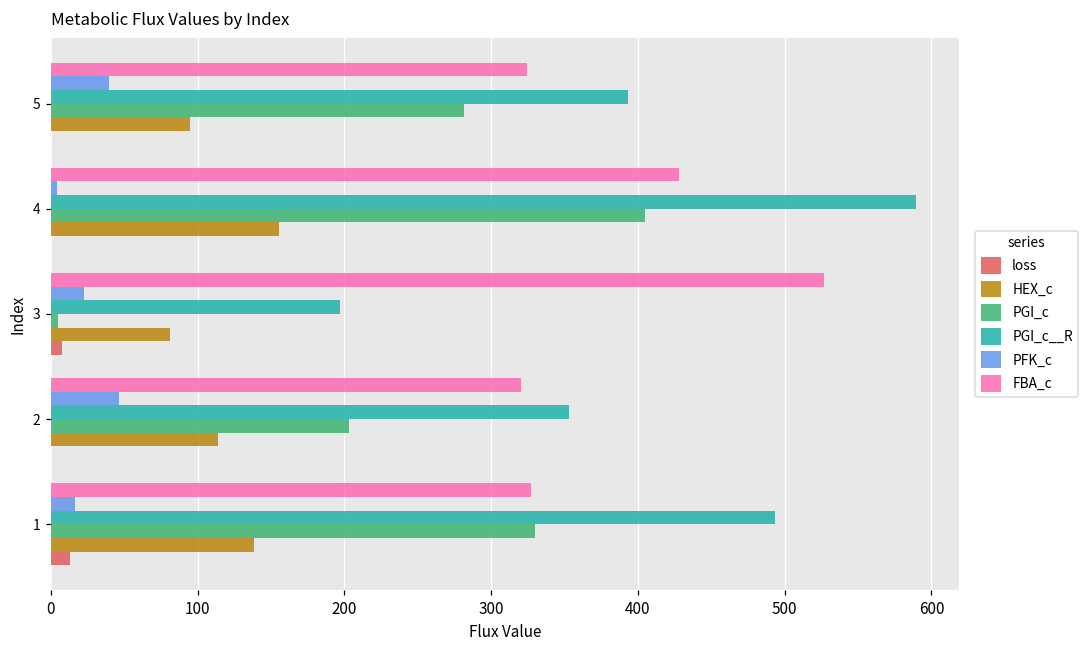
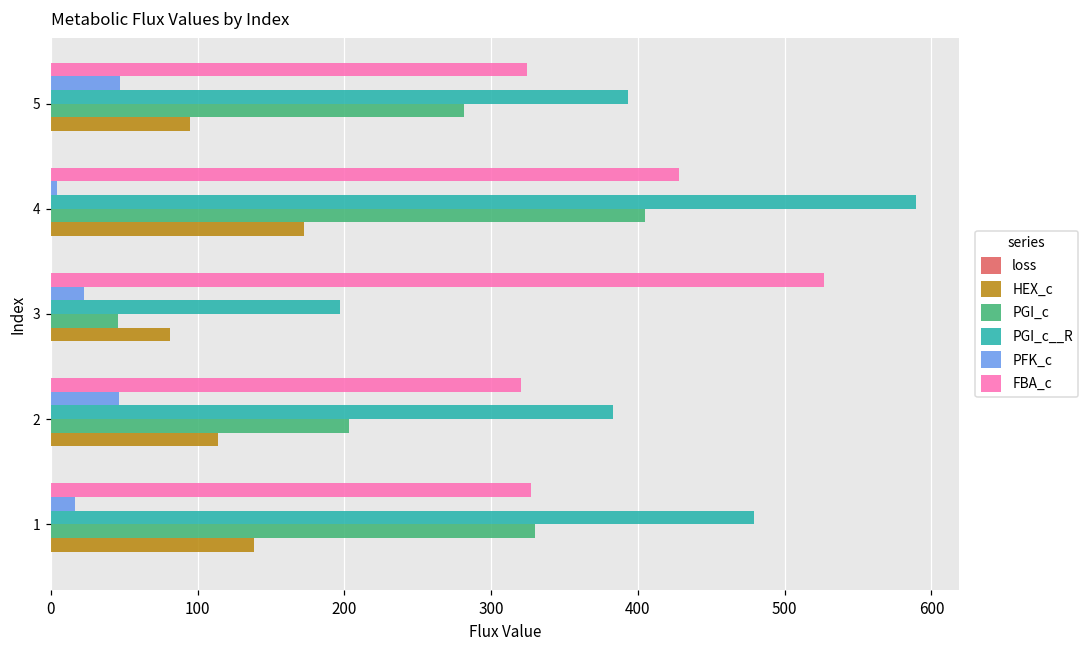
PFK_c, 5: 40 -> 47
HEX_c, 4: 155 -> 172
PGI_c, 3: 5 -> 46
loss, 3: 8 -> 0
PGI_c__R, 2: 353 -> 383
PGI_c__R, 1: 493 -> 479
loss, 1: 13 -> 0
